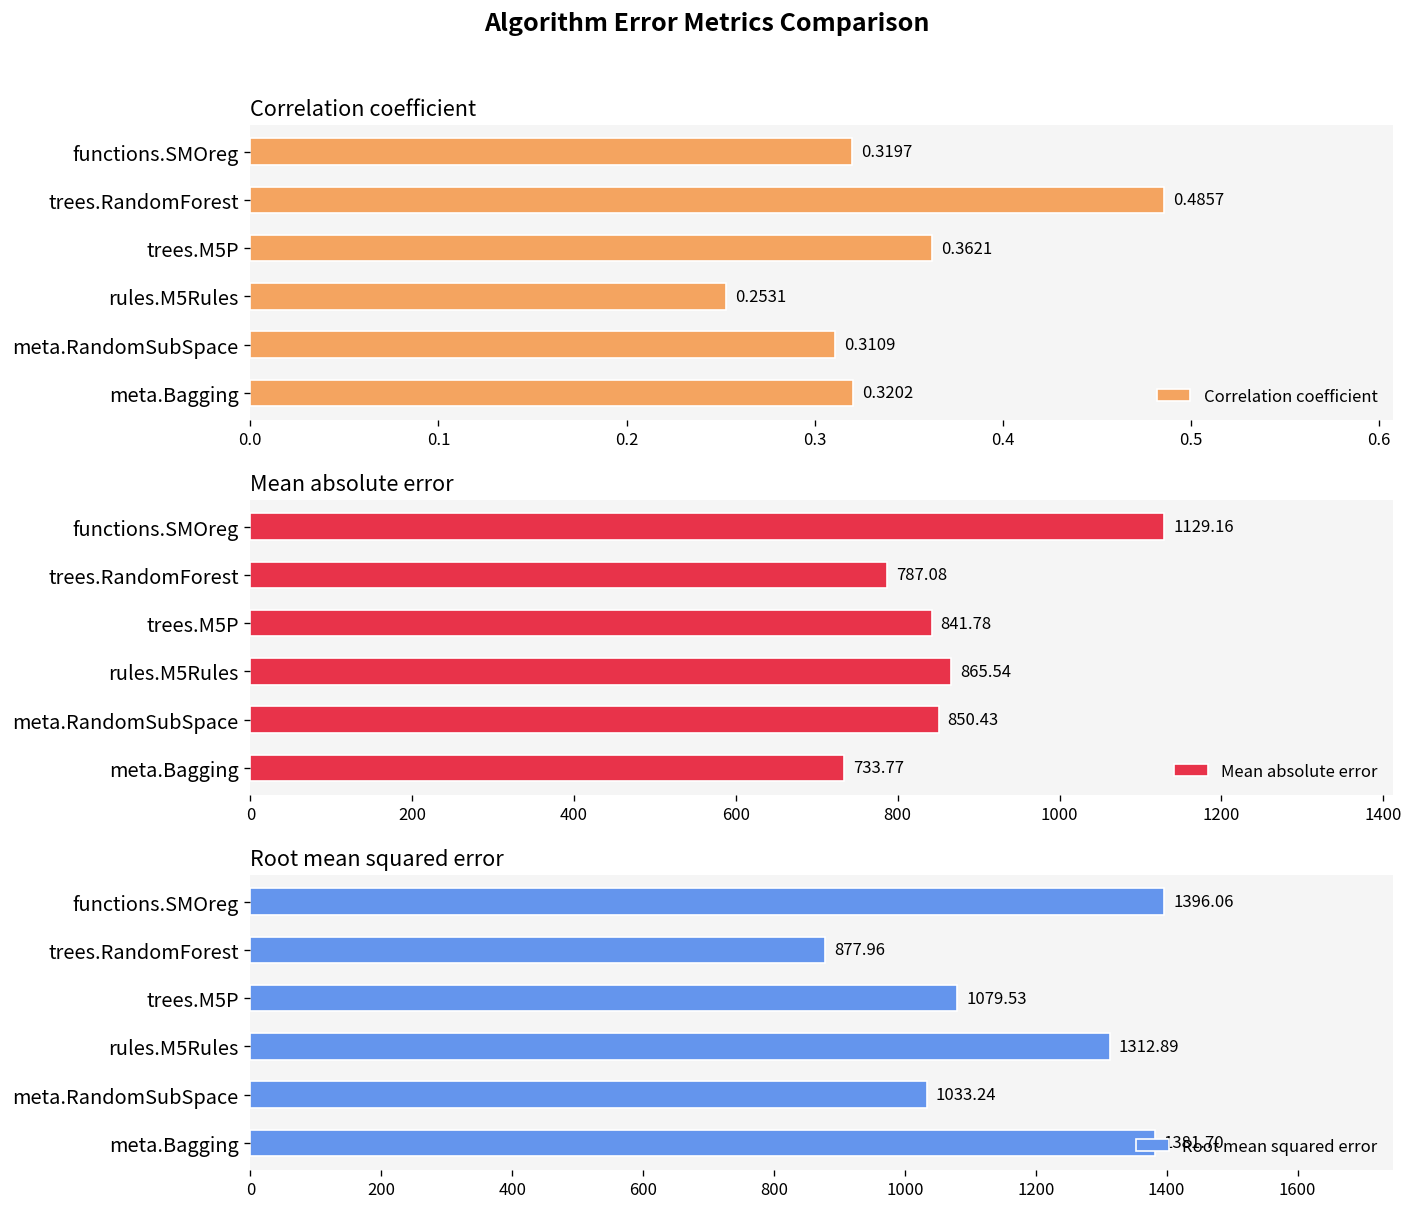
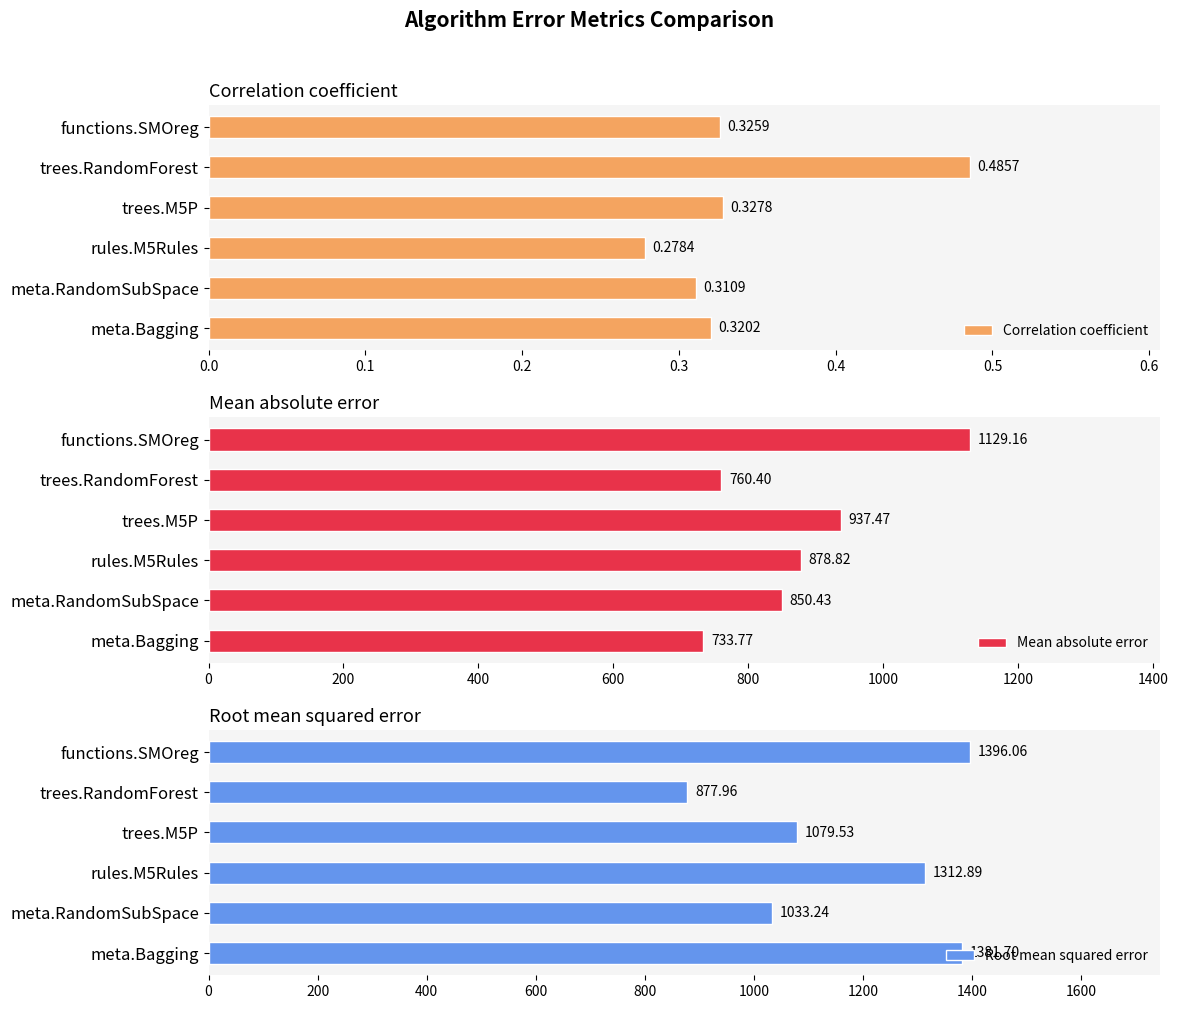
Correlation coefficient, functions.SMOreg: 0.3197 -> 0.3259
Correlation coefficient, trees.M5P: 0.3621 -> 0.3278
Correlation coefficient, rules.M5Rules: 0.2531 -> 0.2784
Mean absolute error, trees.RandomForest: 787.08 -> 760.40
Mean absolute error, trees.M5P: 841.78 -> 937.47
Mean absolute error, rules.M5Rules: 865.54 -> 878.82
